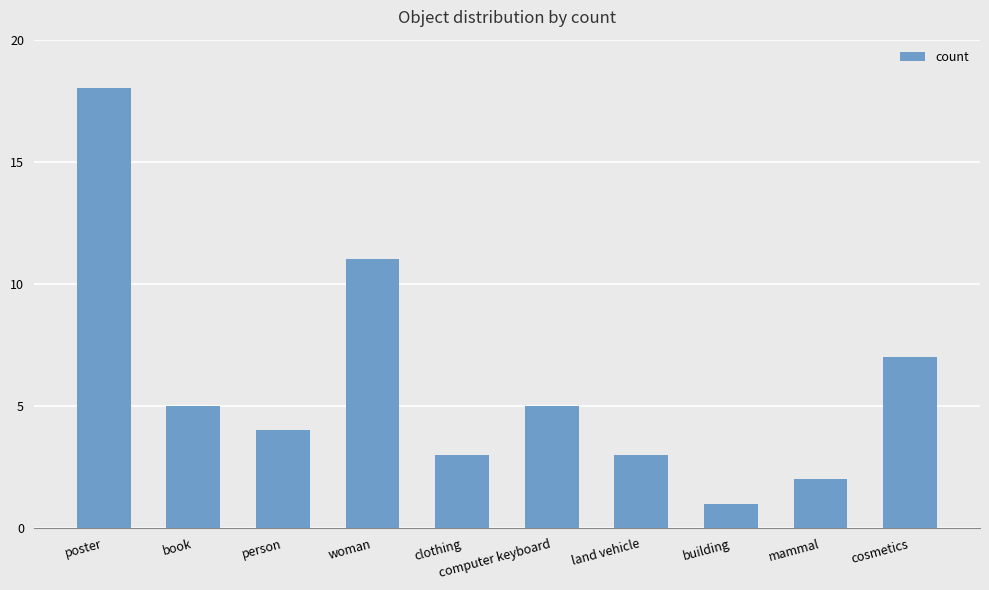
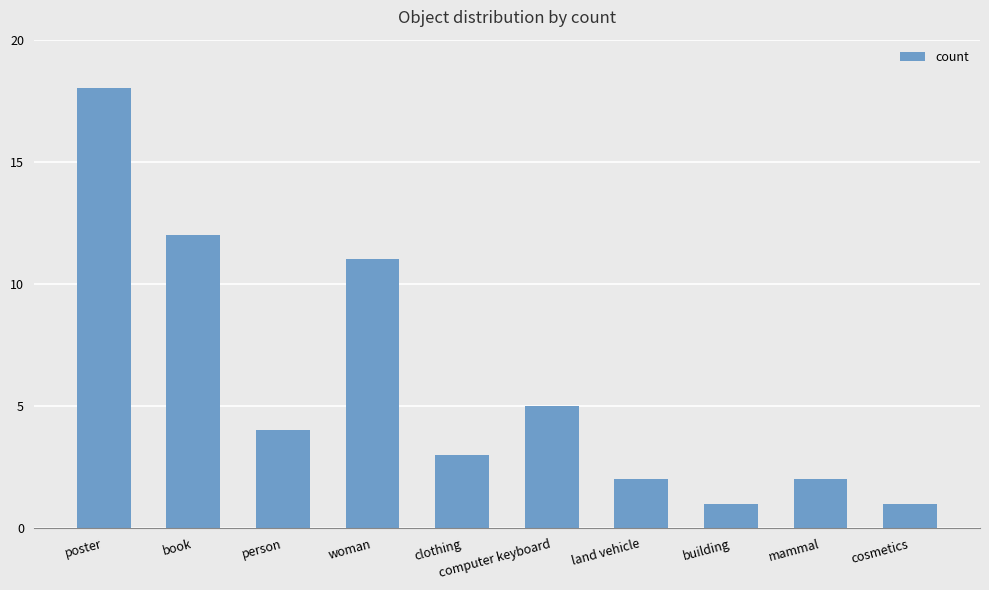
book: 5 -> 12
land vehicle: 3 -> 2
cosmetics: 7 -> 1
